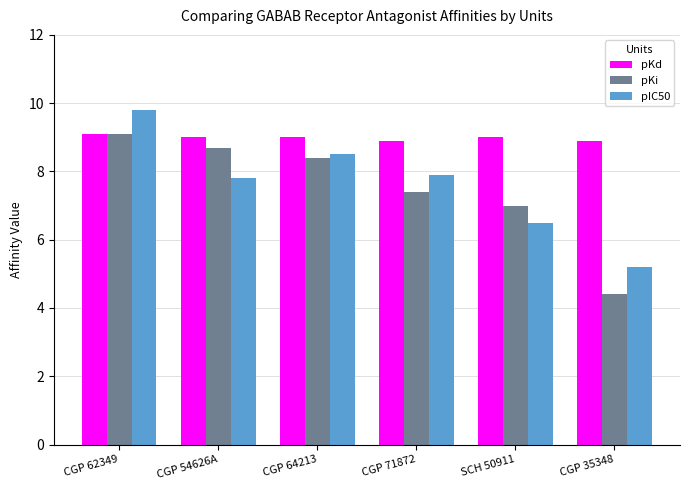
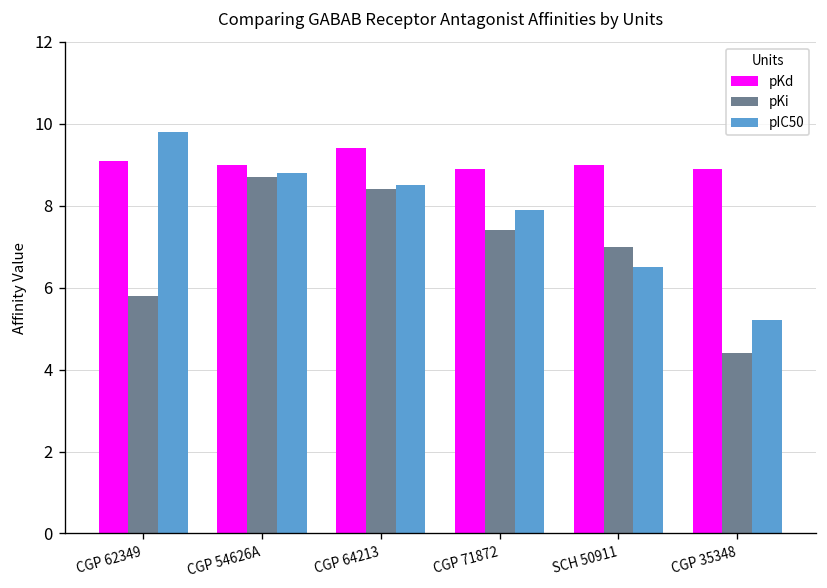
pKi, CGP 62349: 9.1 -> 5.8
pIC50, CGP 54626A: 7.8 -> 8.8
pKd, CGP 64213: 9.0 -> 9.4
